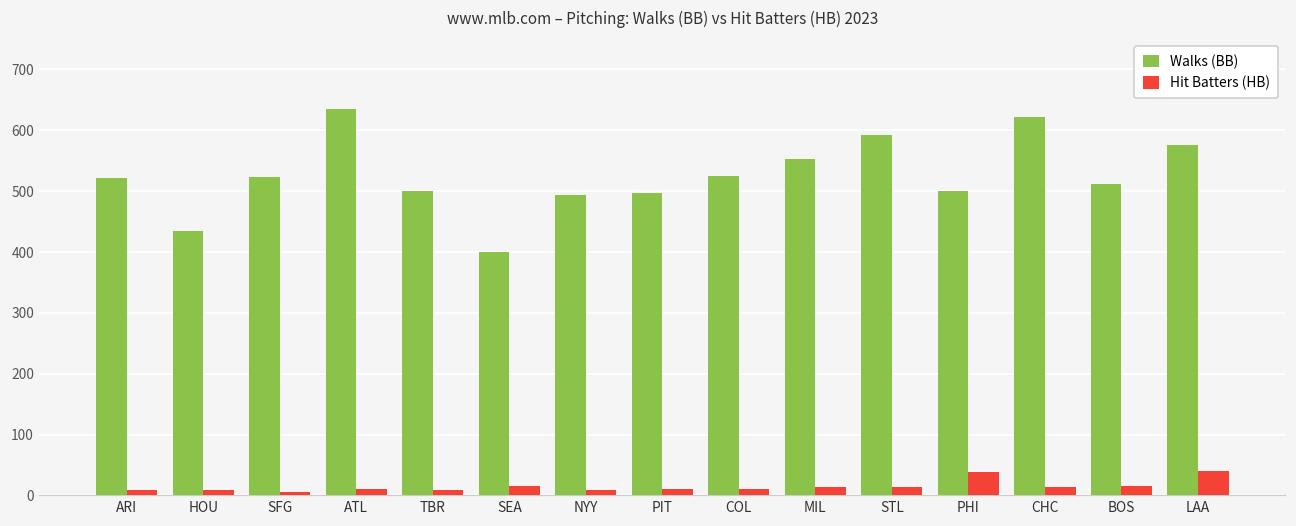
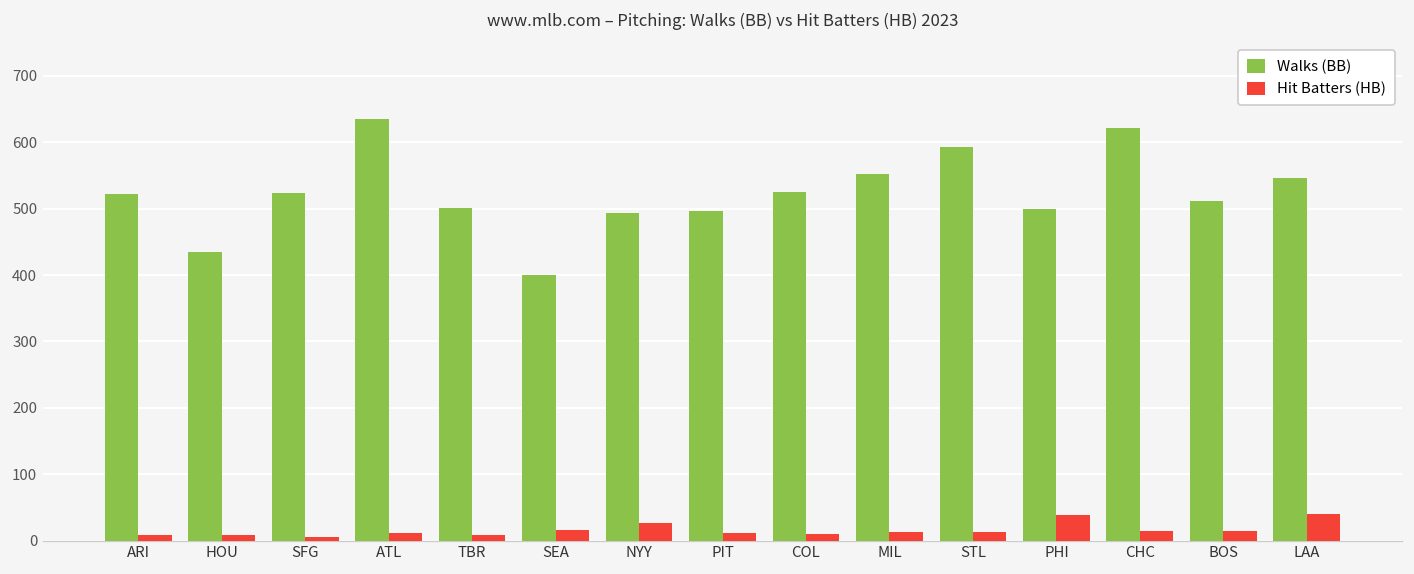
Hit Batters (HB), NYY: 10 -> 30
Walks (BB), LAA: 580 -> 550
